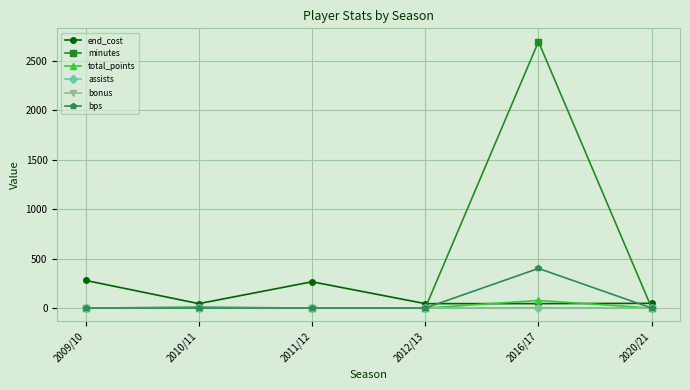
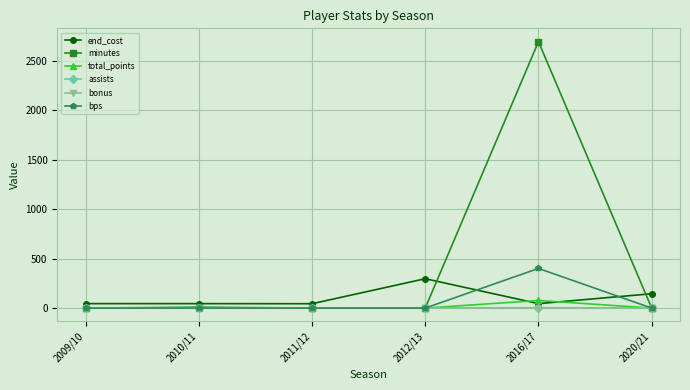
end_cost, 2009/10: 300 -> 0
end_cost, 2011/12: 300 -> 0
end_cost, 2012/13: 0 -> 300
end_cost, 2020/21: 0 -> 100
